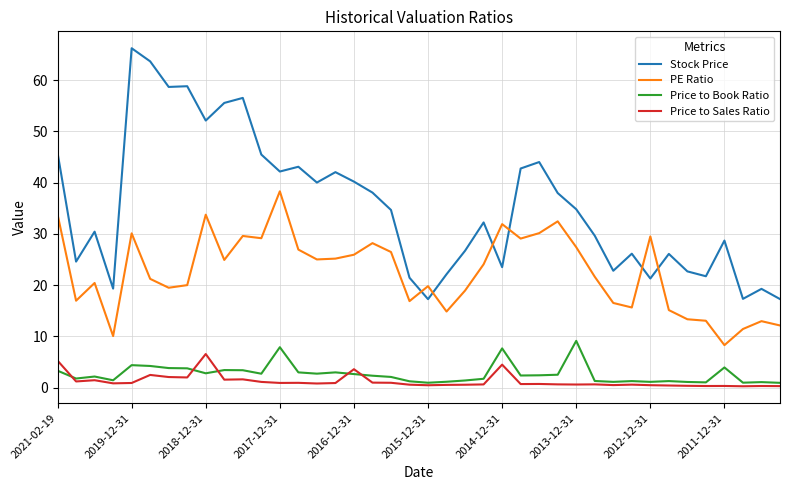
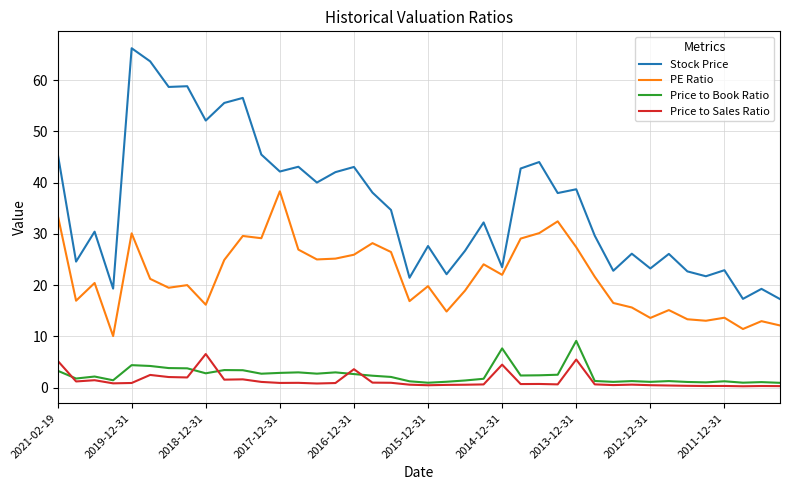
PE Ratio, 2018-12-31: 34 -> 16
Price to Book Ratio, 2017-12-31: 8 -> 3
Stock Price, 2016-12-31: 40 -> 43
Stock Price, 2015-12-31: 17 -> 28
PE Ratio, 2014-12-31: 32 -> 22
Stock Price, 2013-12-31: 35 -> 39
Price to Sales Ratio, 2013-12-31: 1 -> 5
Stock Price, 2012-12-31: 21 -> 23
PE Ratio, 2012-12-31: 30 -> 14
Stock Price, 2011-12-31: 29 -> 23
PE Ratio, 2011-12-31: 8 -> 14
Price to Book Ratio, 2011-12-31: 4 -> 1
